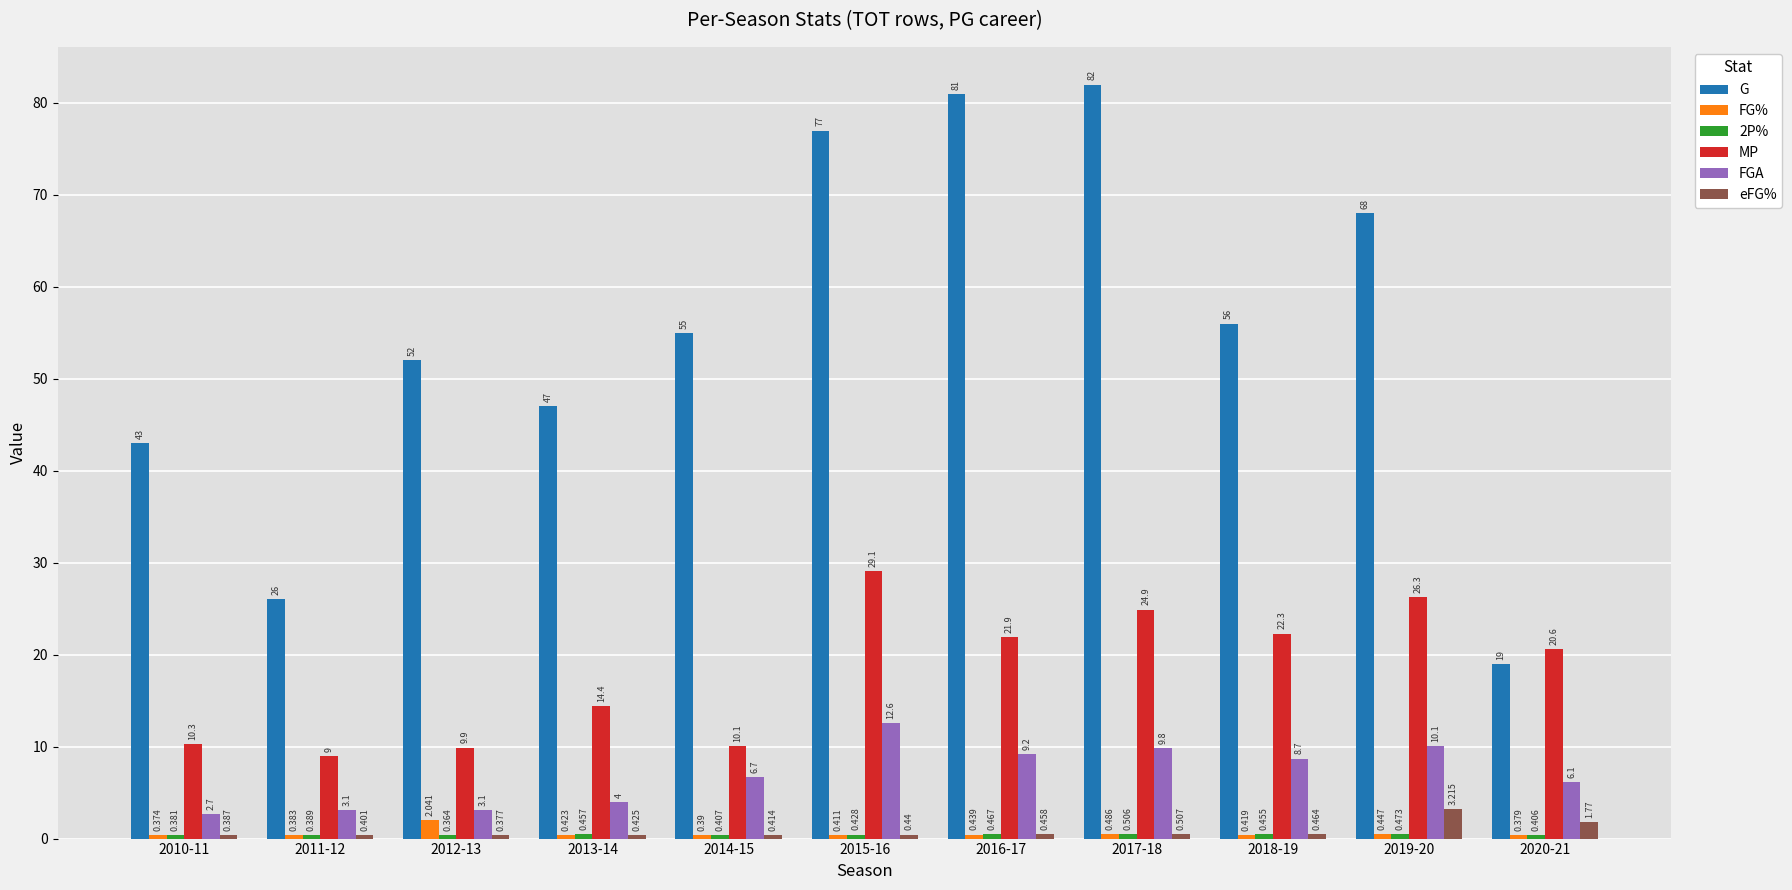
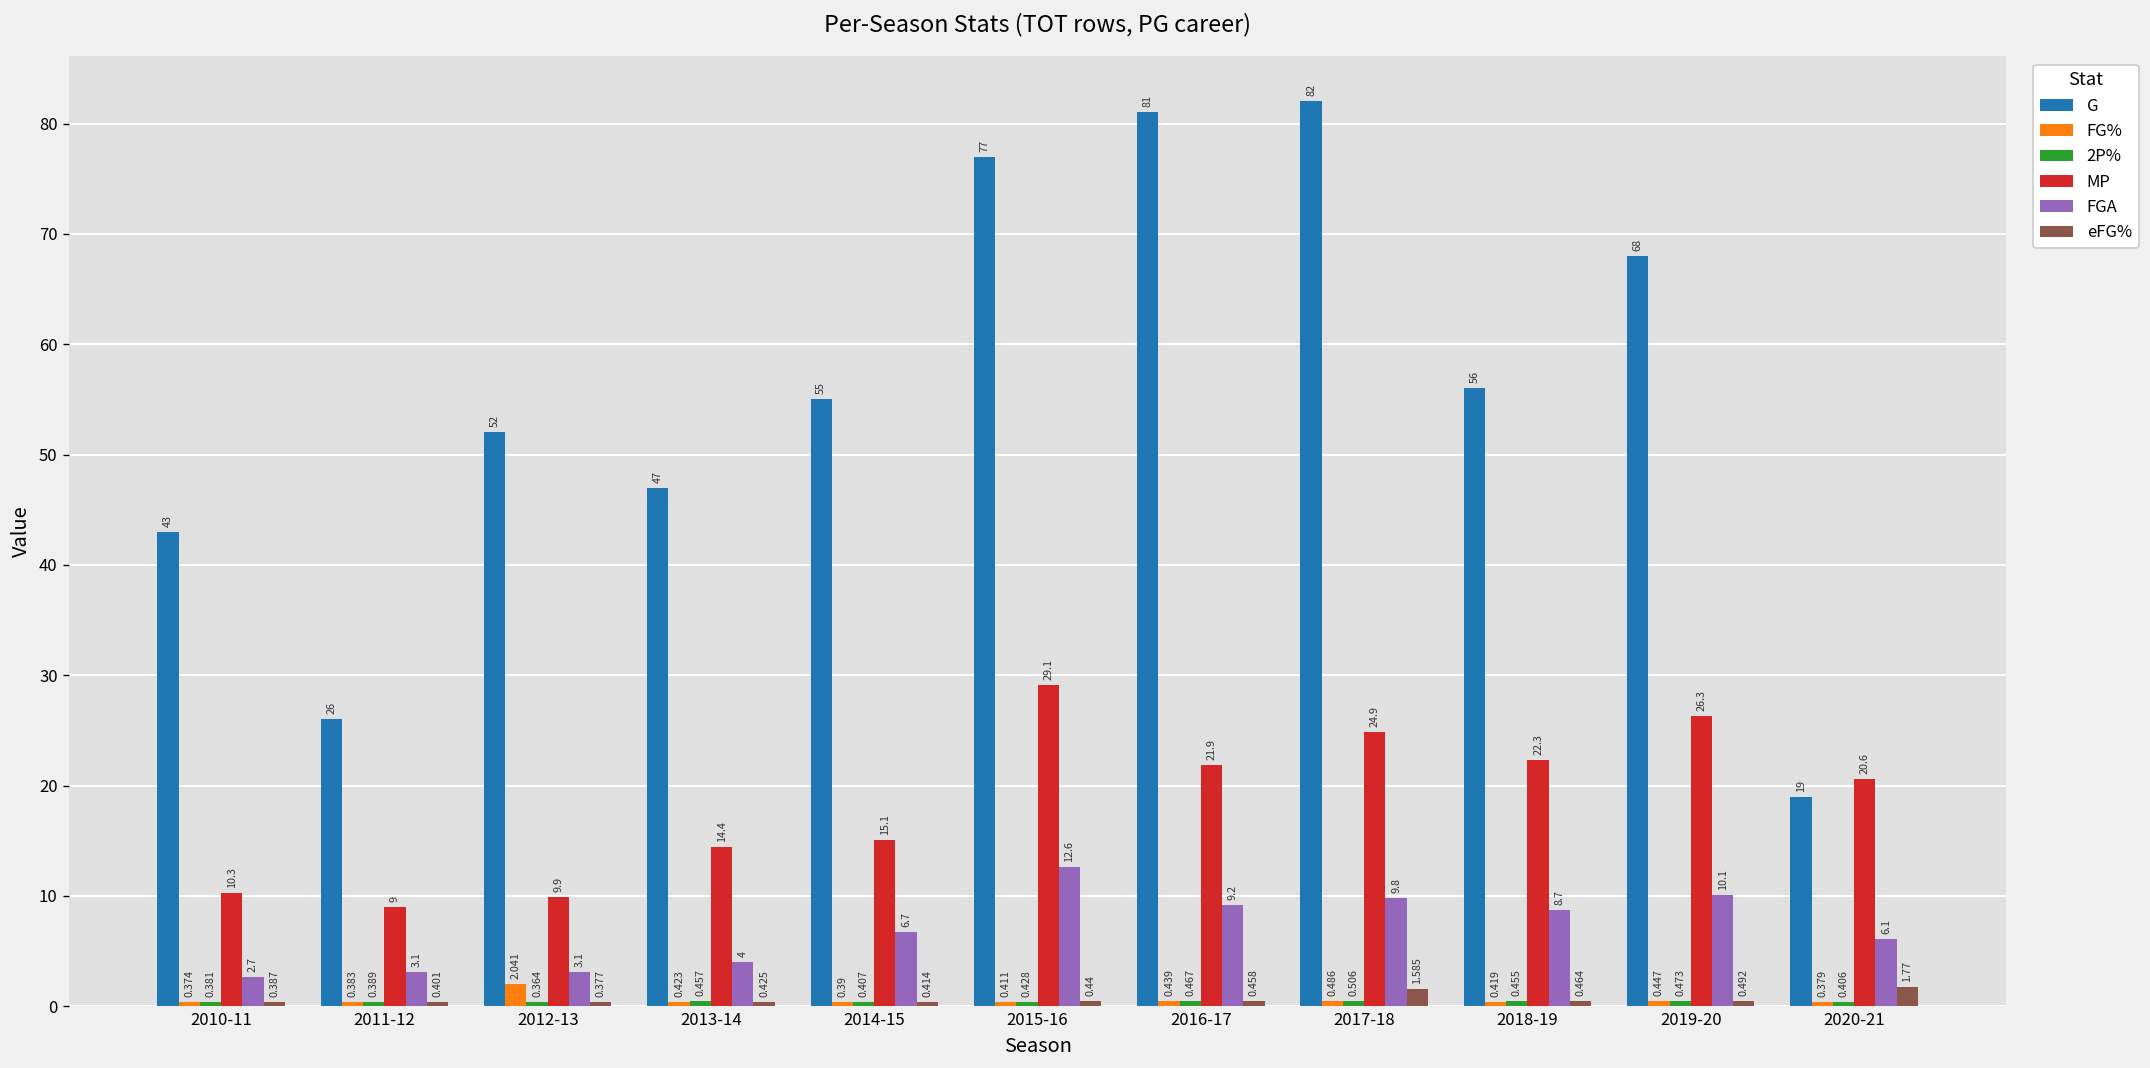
MP, 2014-15: 10.1 -> 15.1
eFG%, 2017-18: 0.507 -> 1.585
eFG%, 2019-20: 3.215 -> 0.492
